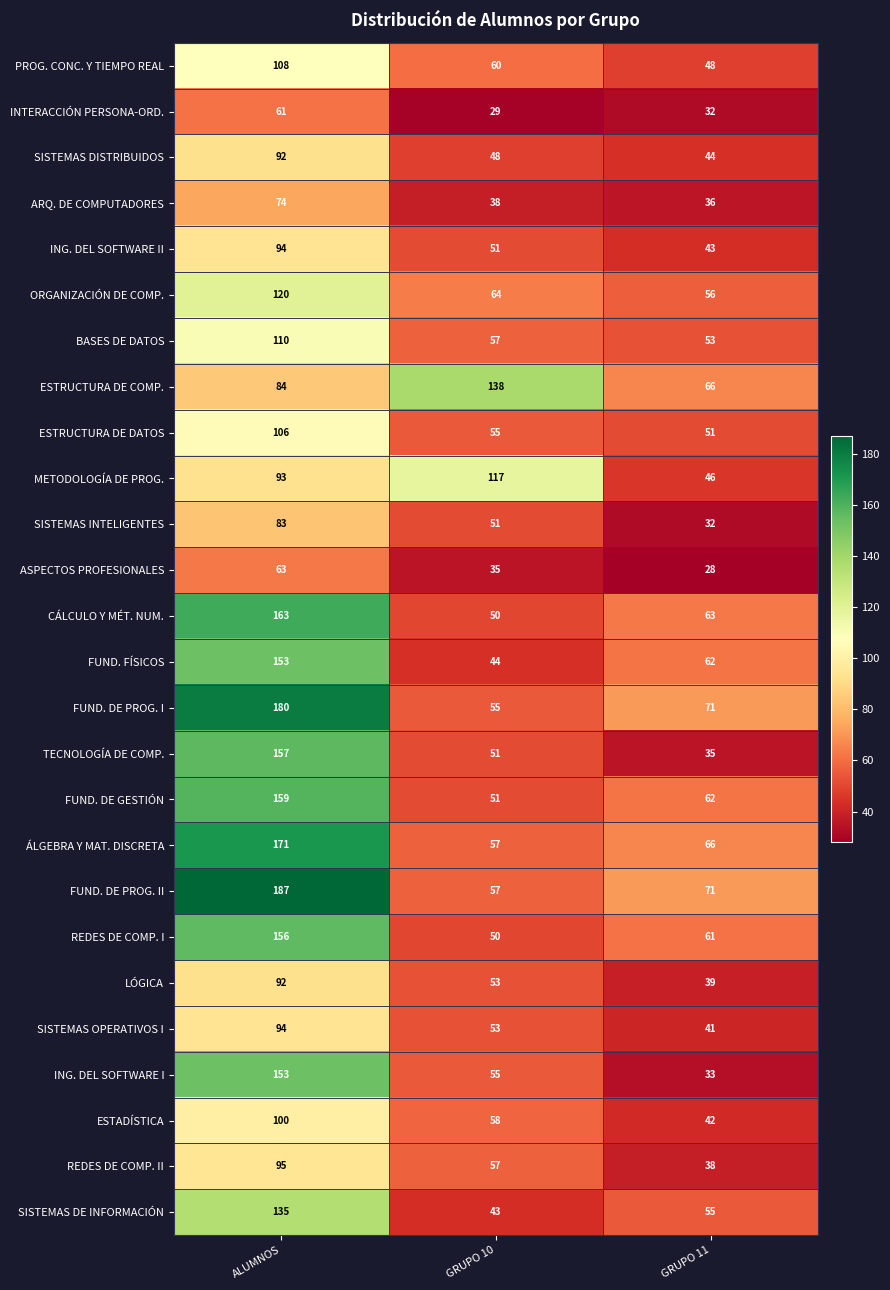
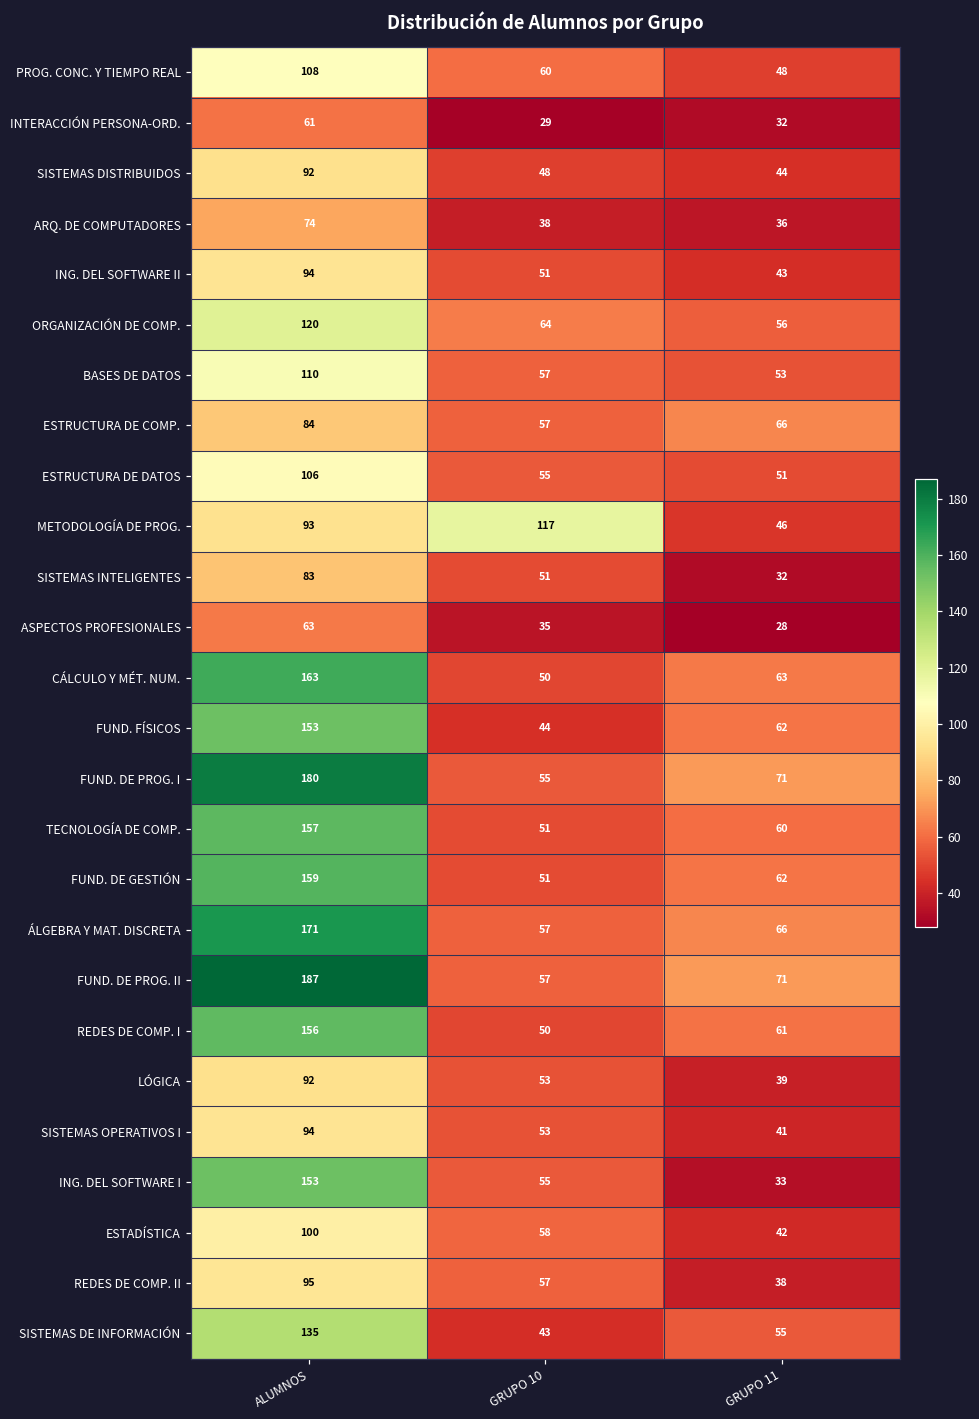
ESTRUCTURA DE COMP., GRUPO 10: 138 -> 57
TECNOLOGÍA DE COMP., GRUPO 11: 35 -> 60
